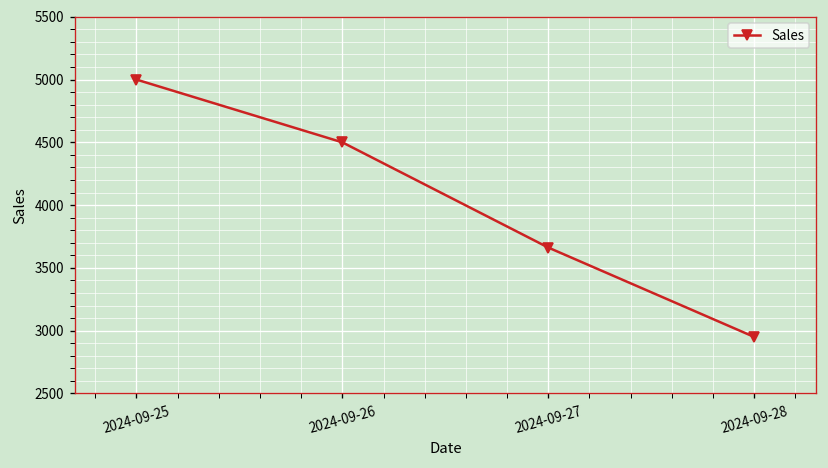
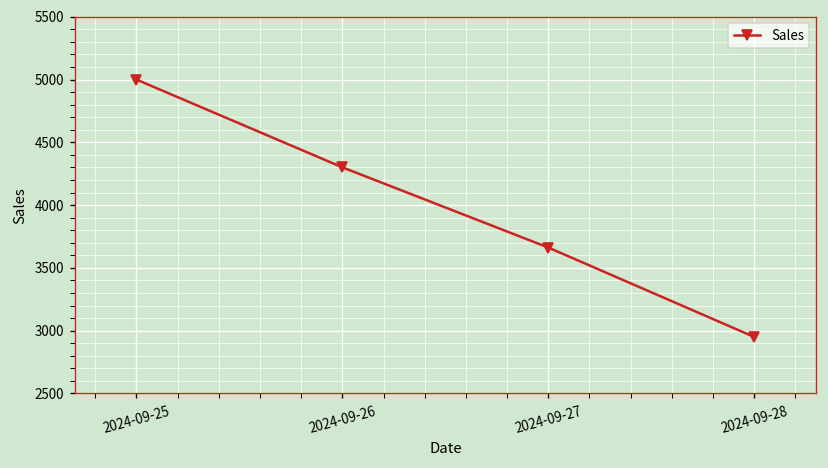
2024-09-26: 4500 -> 4300
